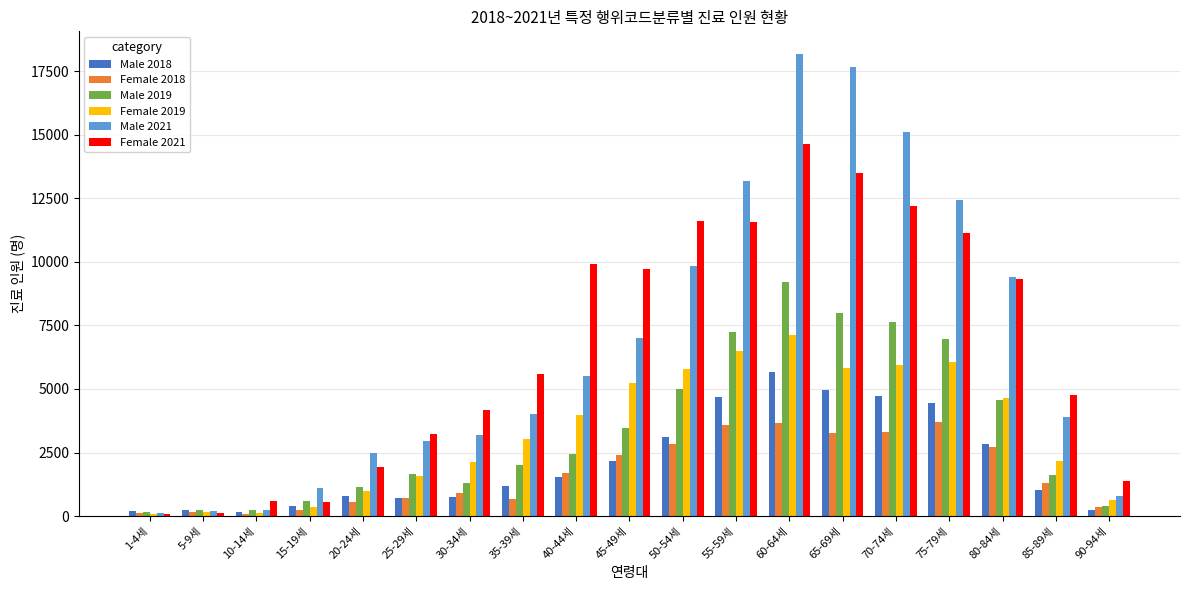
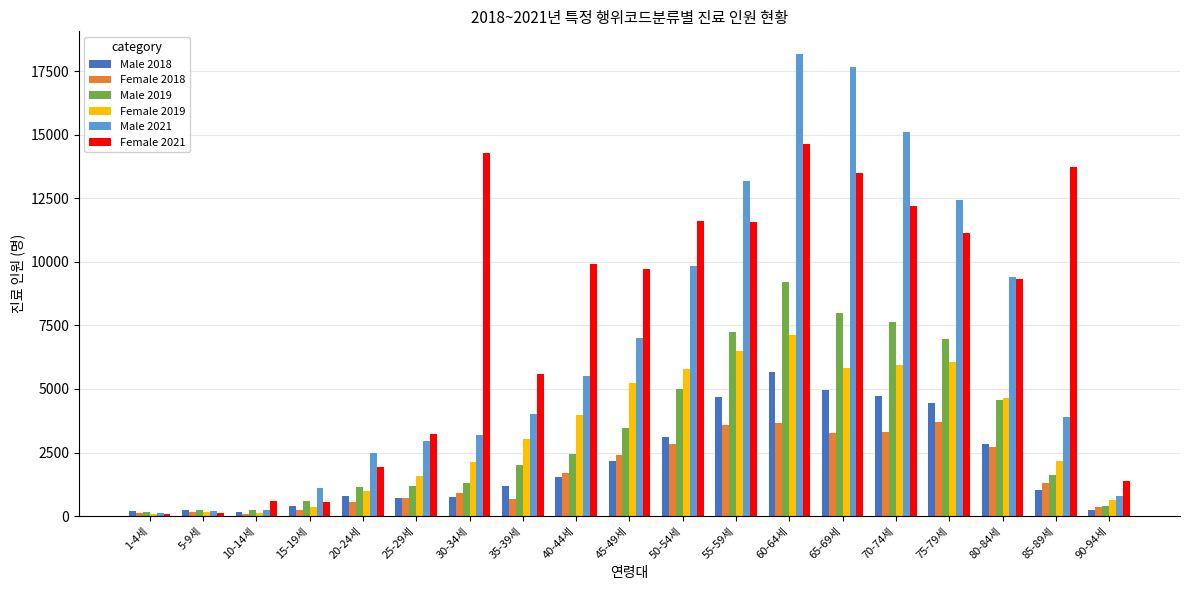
Male 2019, 25-29세: 1700 -> 1200
Female 2021, 30-34세: 4200 -> 14300
Female 2021, 85-89세: 4800 -> 13700
